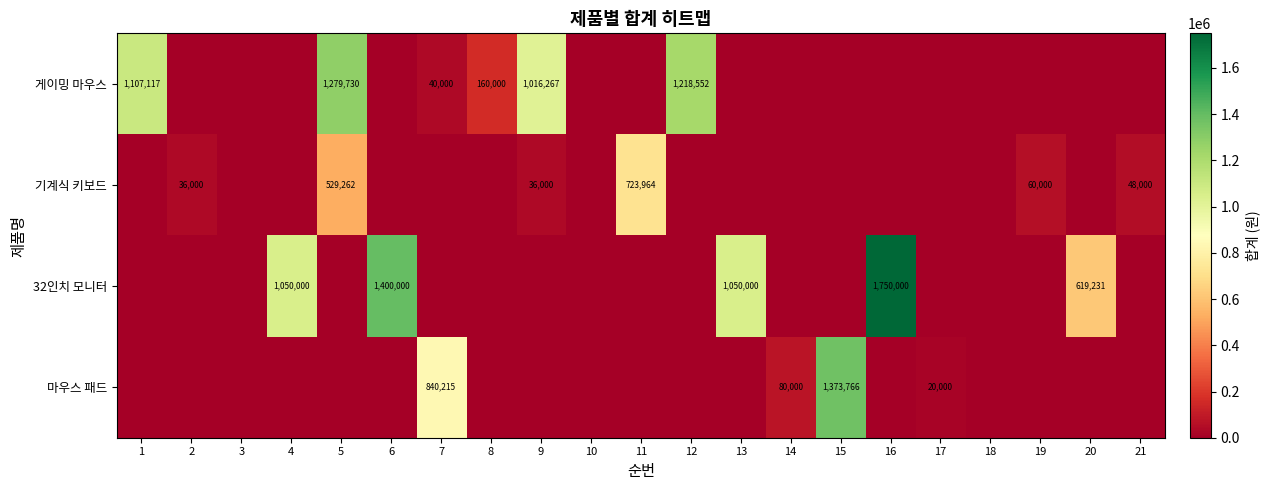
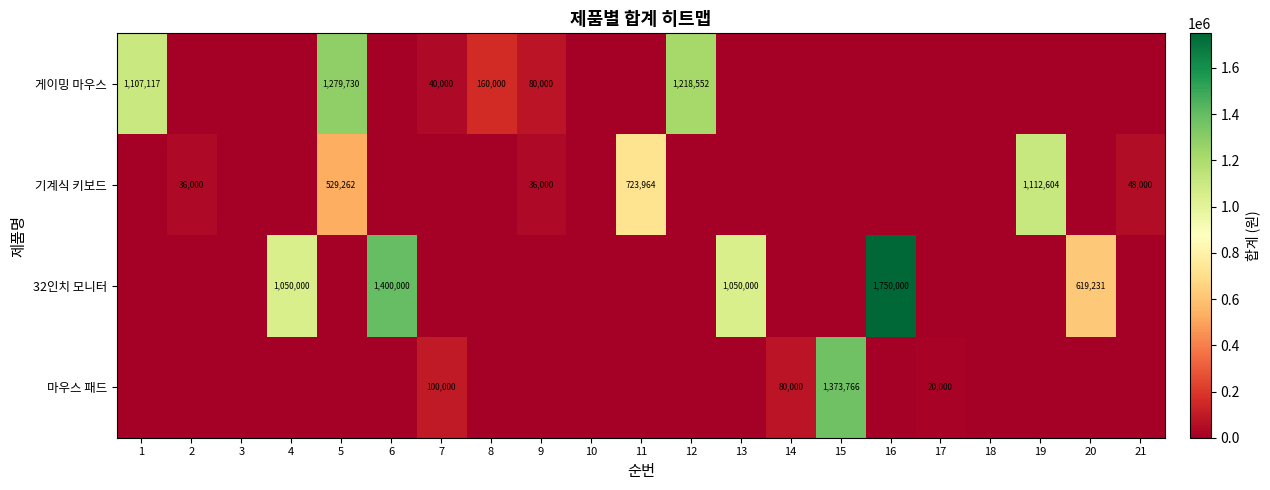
게이밍 마우스, 9: 1,016,267 -> 80,000
기계식 키보드, 19: 60,000 -> 1,112,604
마우스 패드, 7: 840,215 -> 100,000
